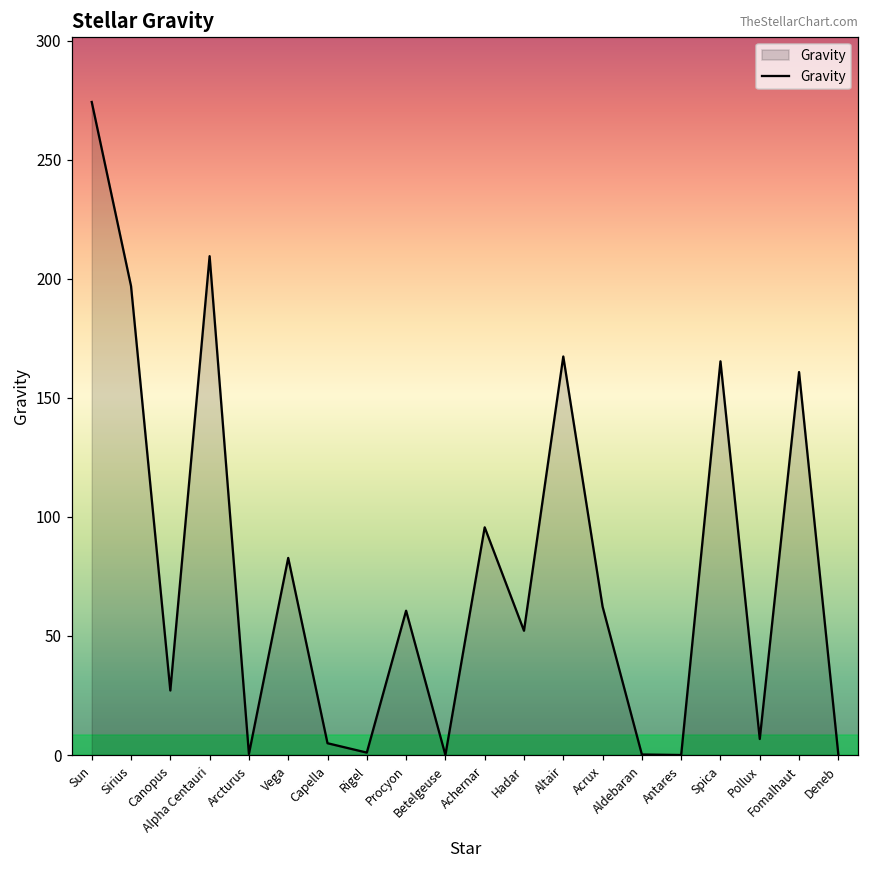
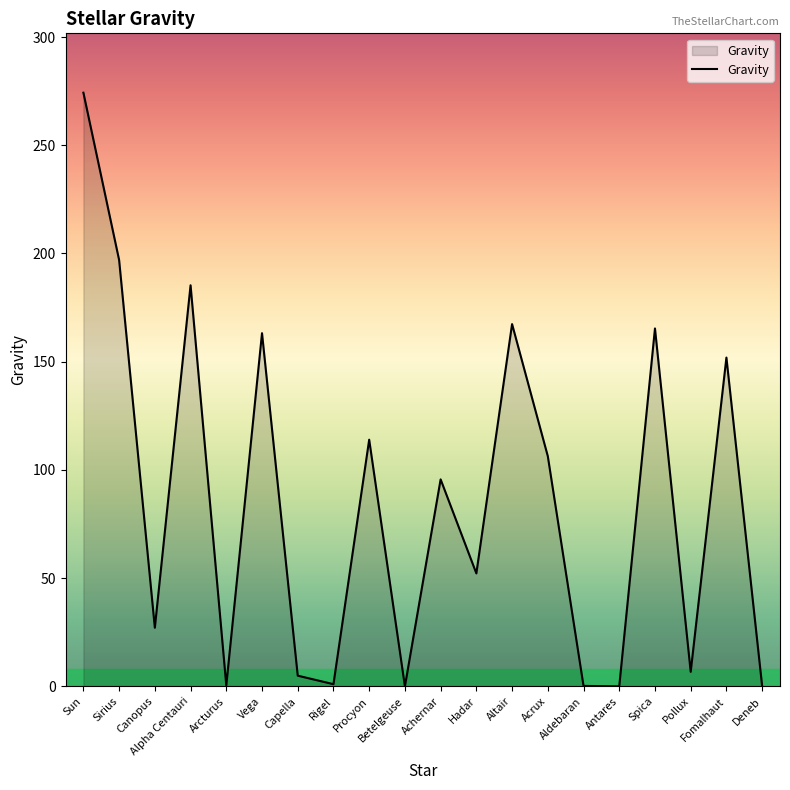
Alpha Centauri: 210 -> 185
Vega: 83 -> 163
Procyon: 61 -> 114
Acrux: 62 -> 106
Fomalhaut: 161 -> 152
